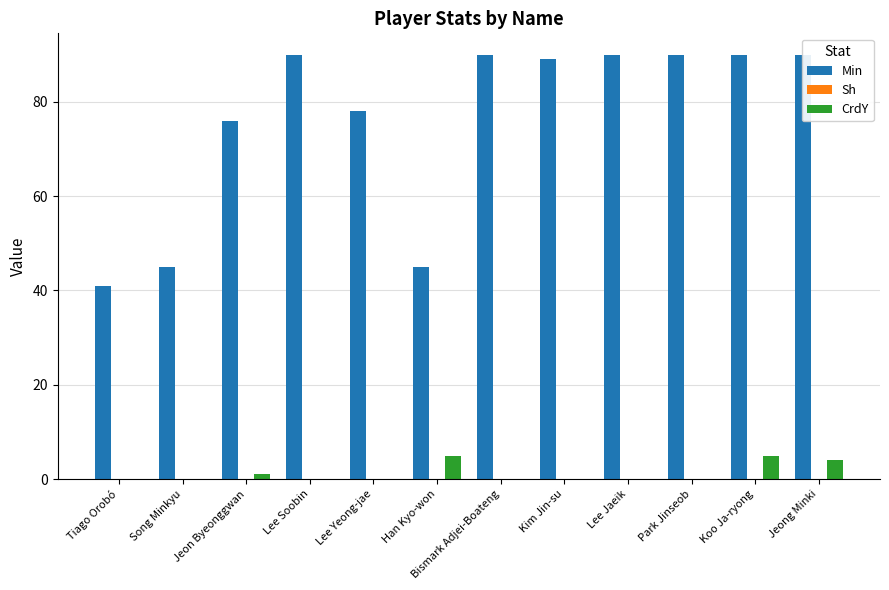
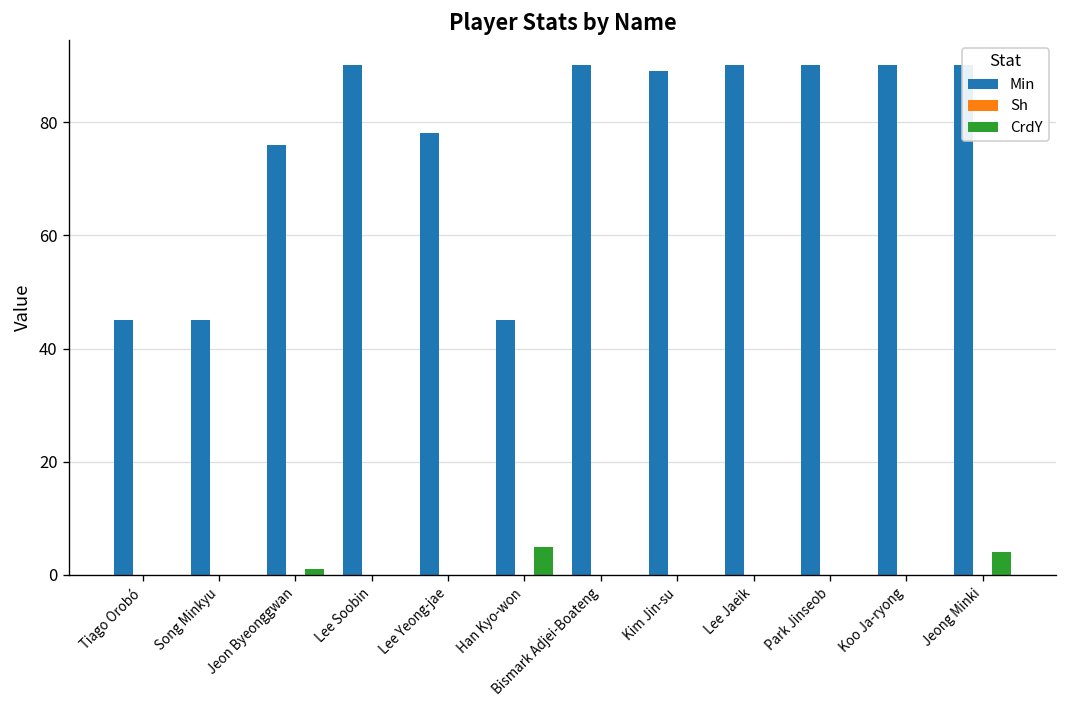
Min, Tiago Orobó: 41 -> 45
CrdY, Koo Ja-ryong: 5 -> 0
